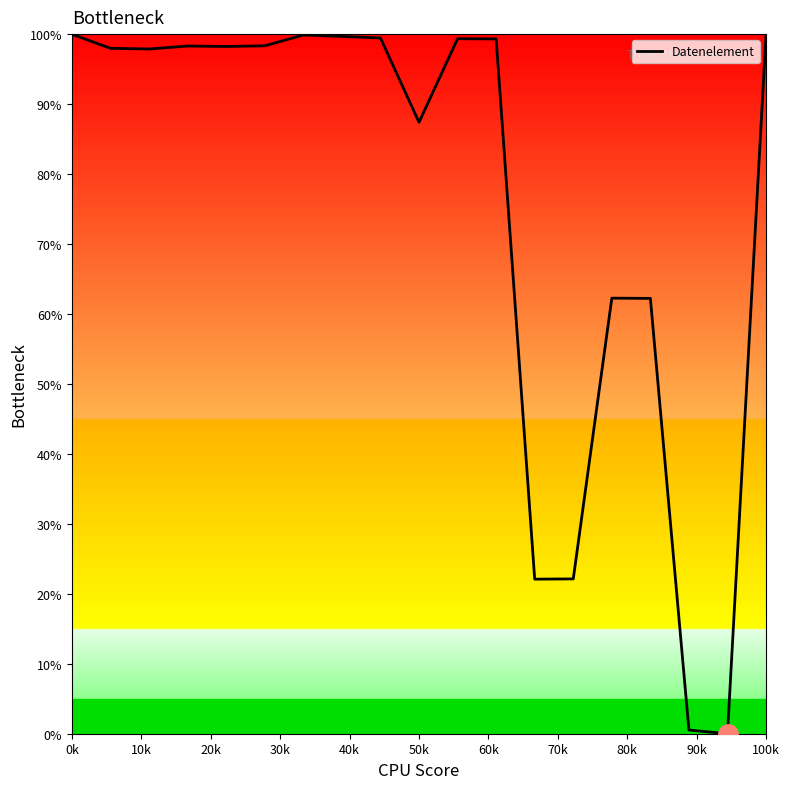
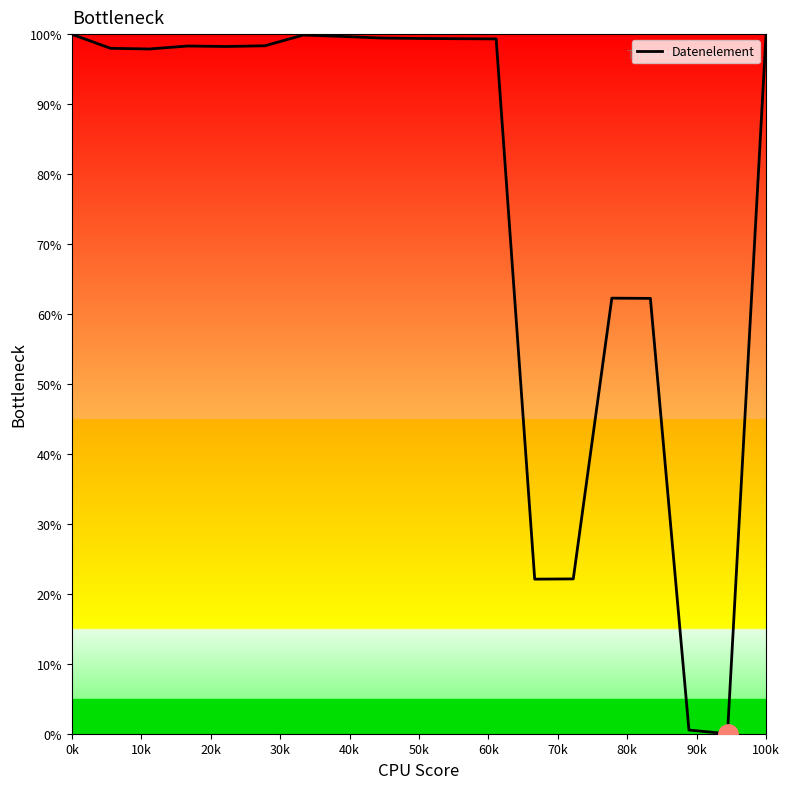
Datenelement, 50k: 87% -> 99%
